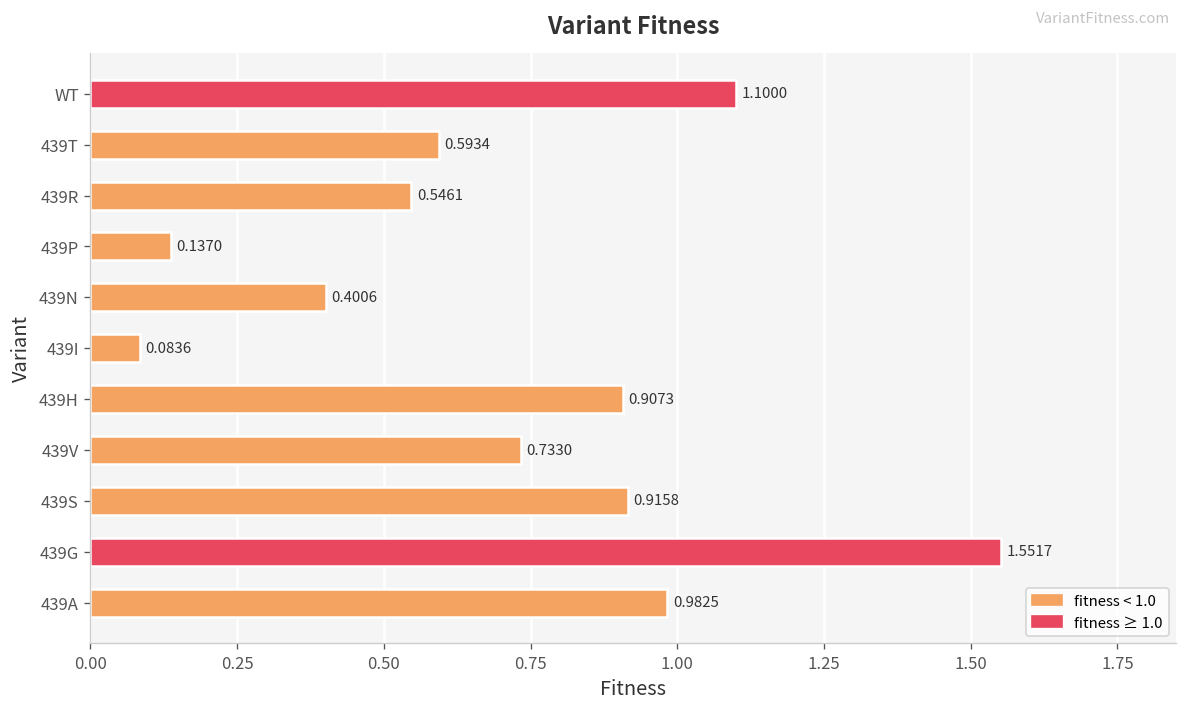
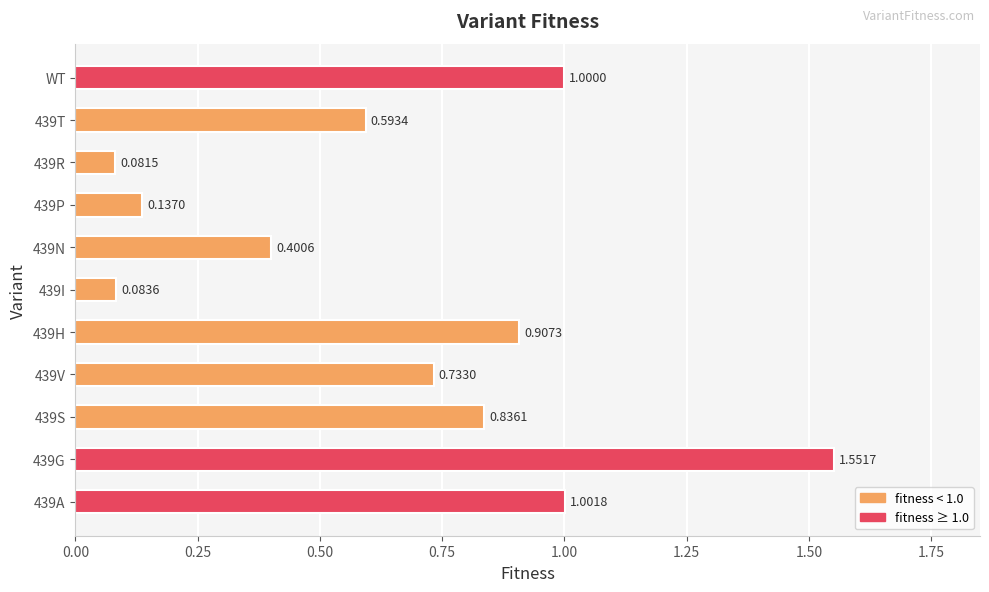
WT: 1.1000 -> 1.0000
439R: 0.5461 -> 0.0815
439S: 0.9158 -> 0.8361
439A: 0.9825 -> 1.0018
